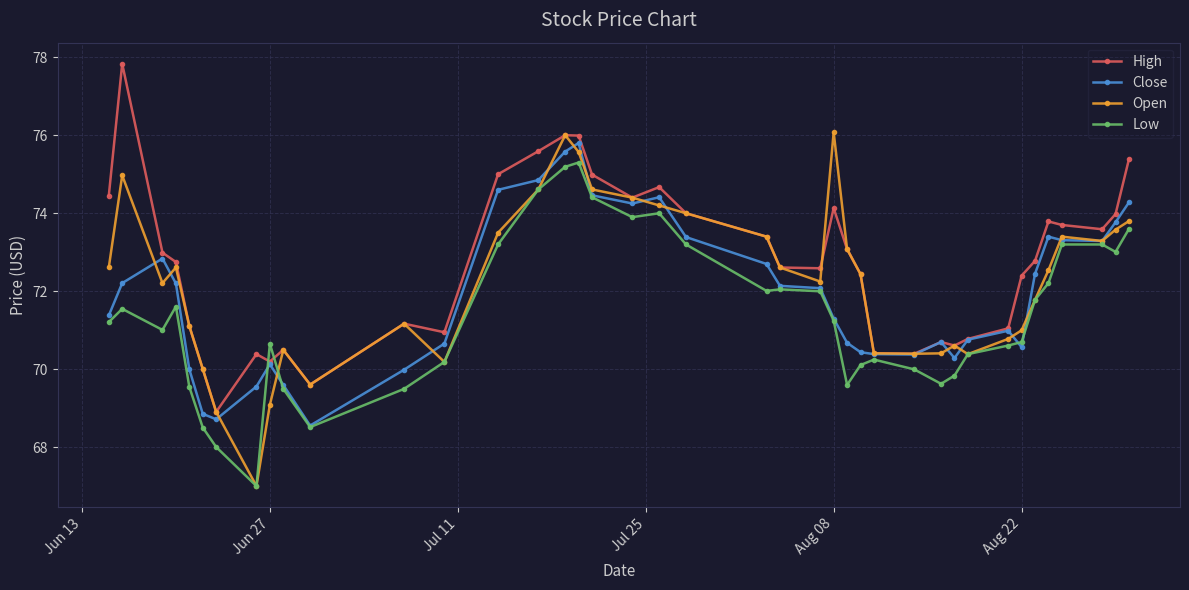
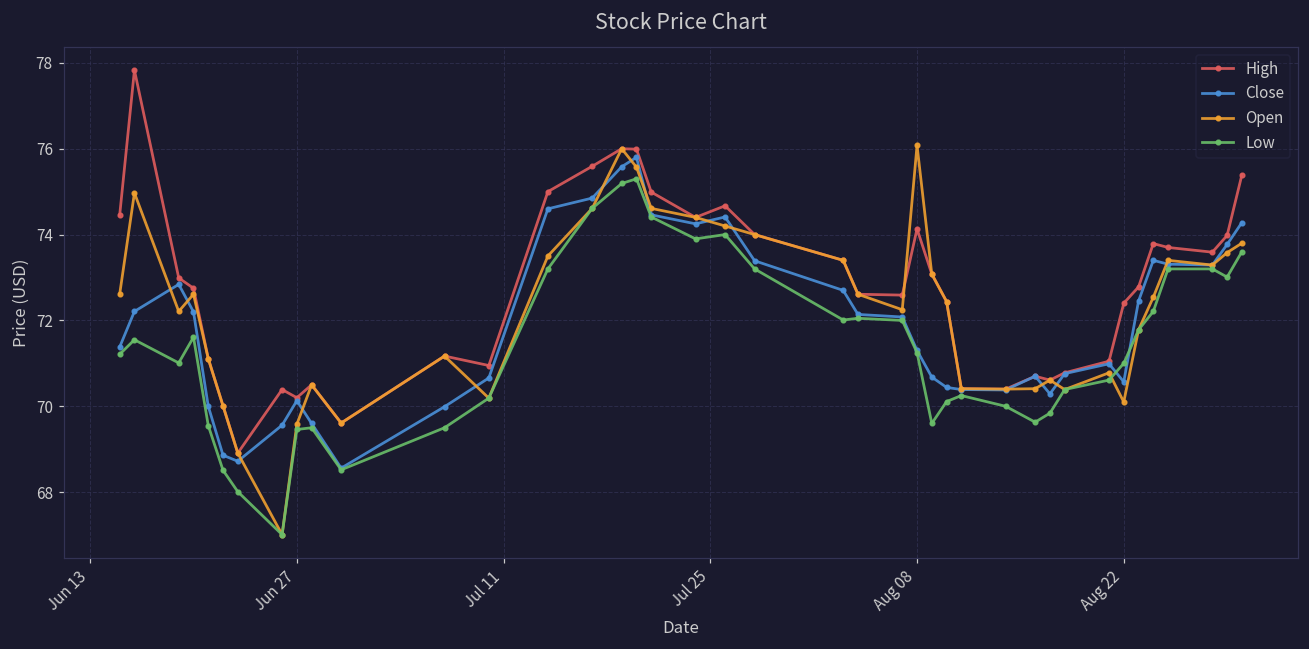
Open, Jun 27: 69.1 -> 69.6
Low, Jun 27: 70.7 -> 69.5
Open, Aug 22: 71.0 -> 70.1
Low, Aug 22: 70.7 -> 71.0
